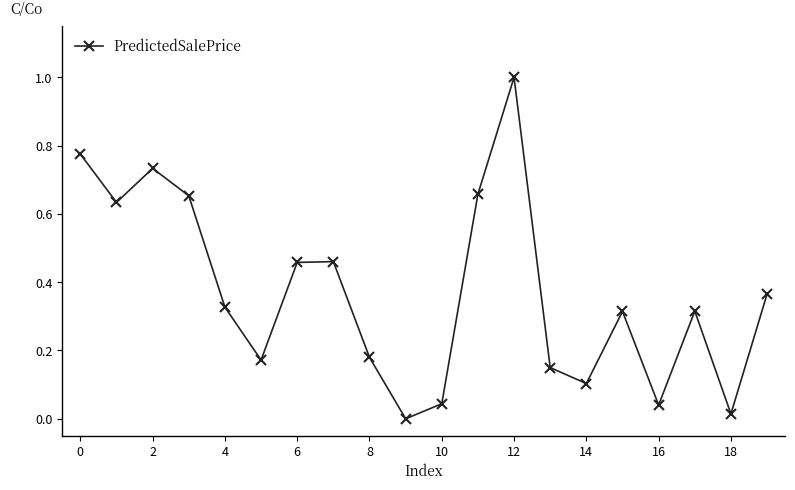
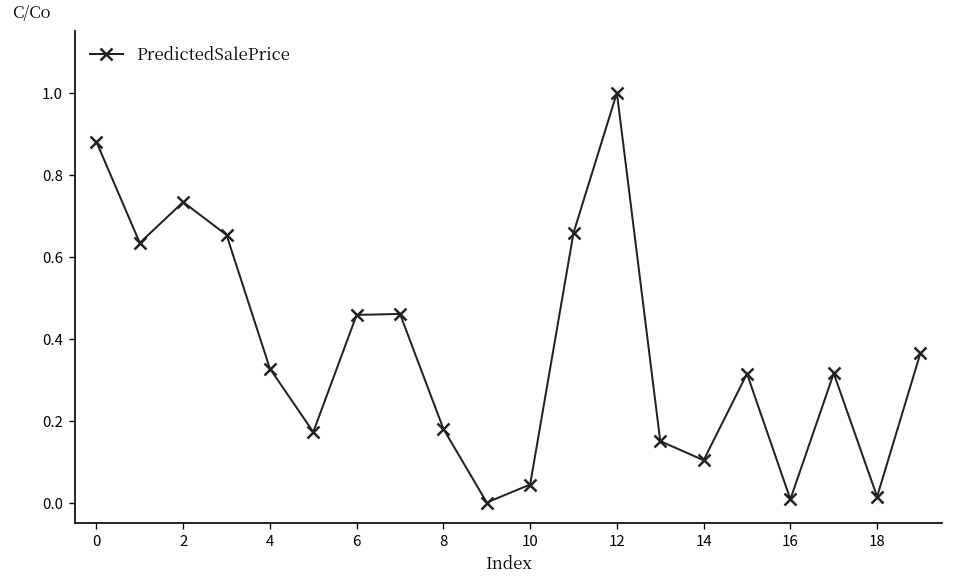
0: 0.78 -> 0.88
16: 0.04 -> 0.01
